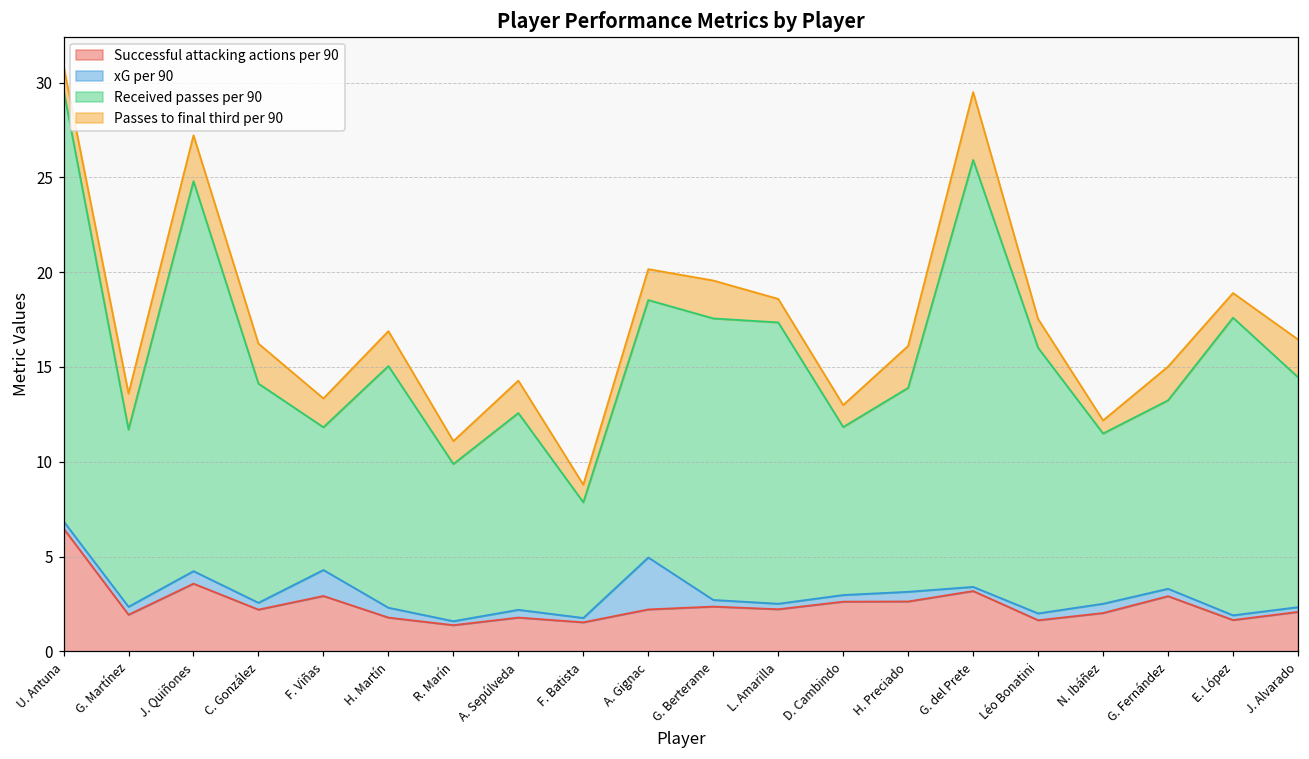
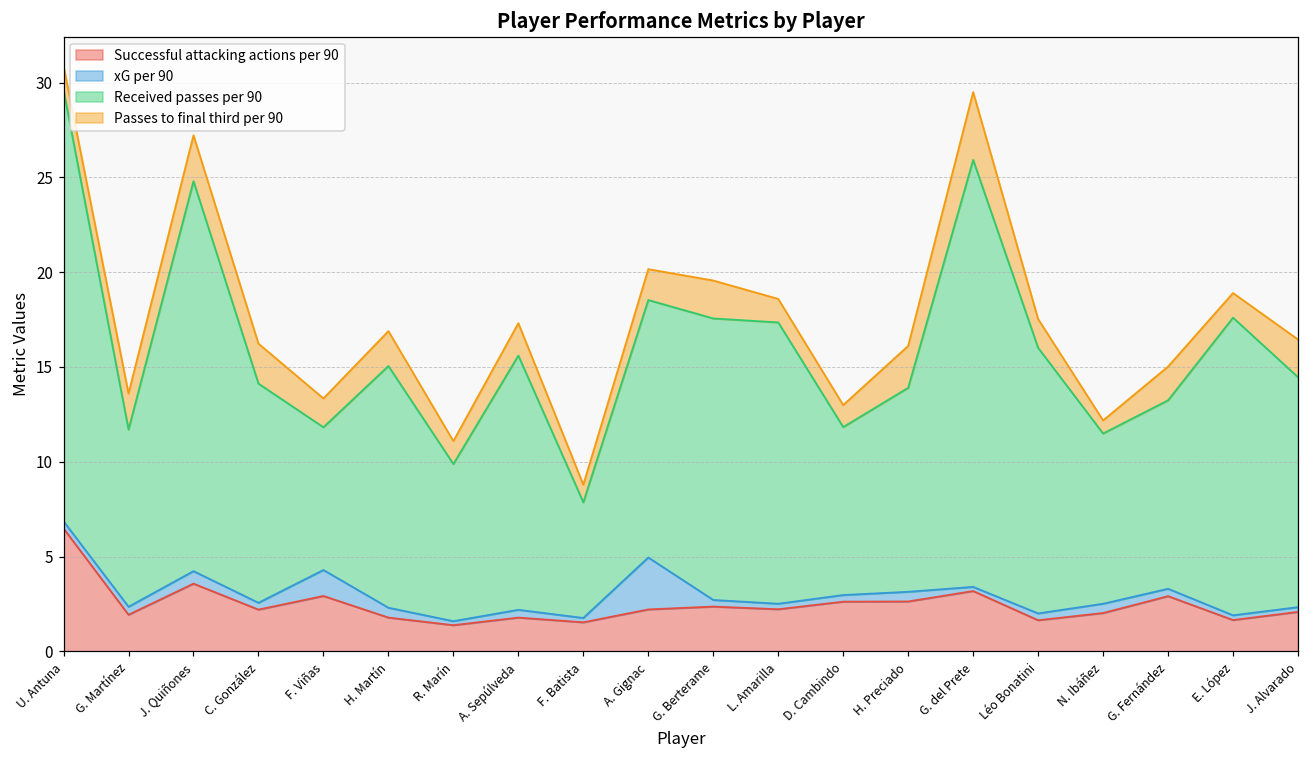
Received passes per 90, A. Sepúlveda: 10.4 -> 13.4
